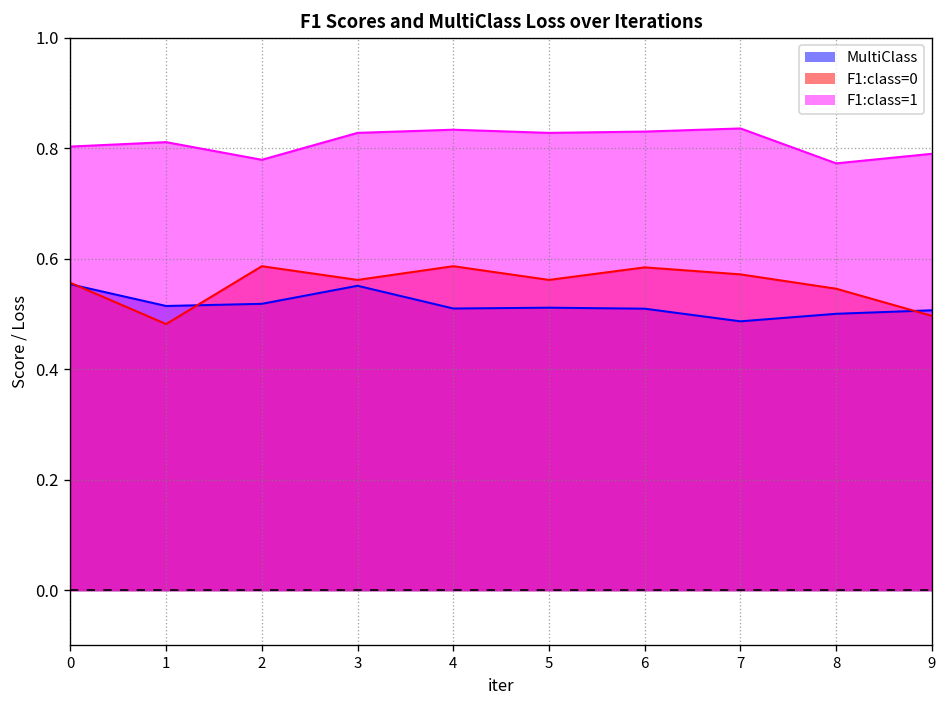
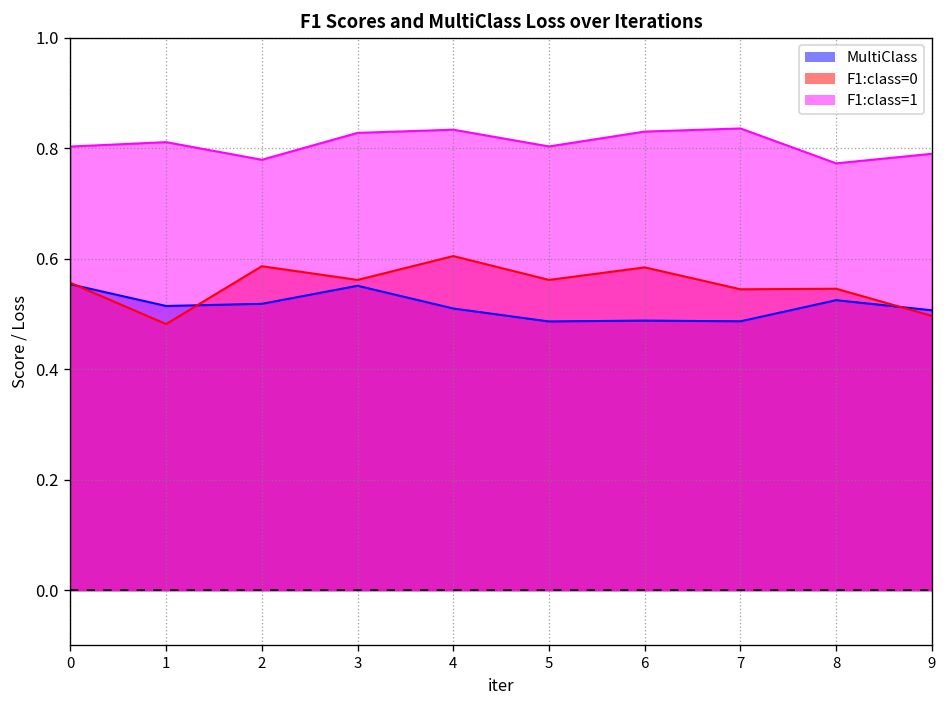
F1:class=0, 4: 0.59 -> 0.60
MultiClass, 5: 0.51 -> 0.49
F1:class=1, 5: 0.83 -> 0.80
MultiClass, 6: 0.51 -> 0.49
F1:class=0, 7: 0.57 -> 0.54
MultiClass, 8: 0.50 -> 0.52
